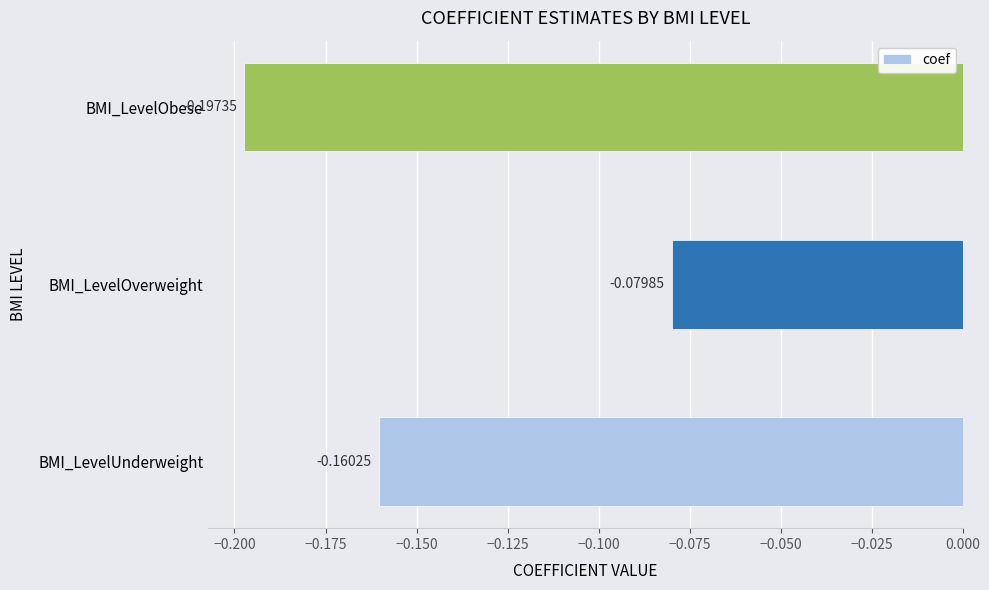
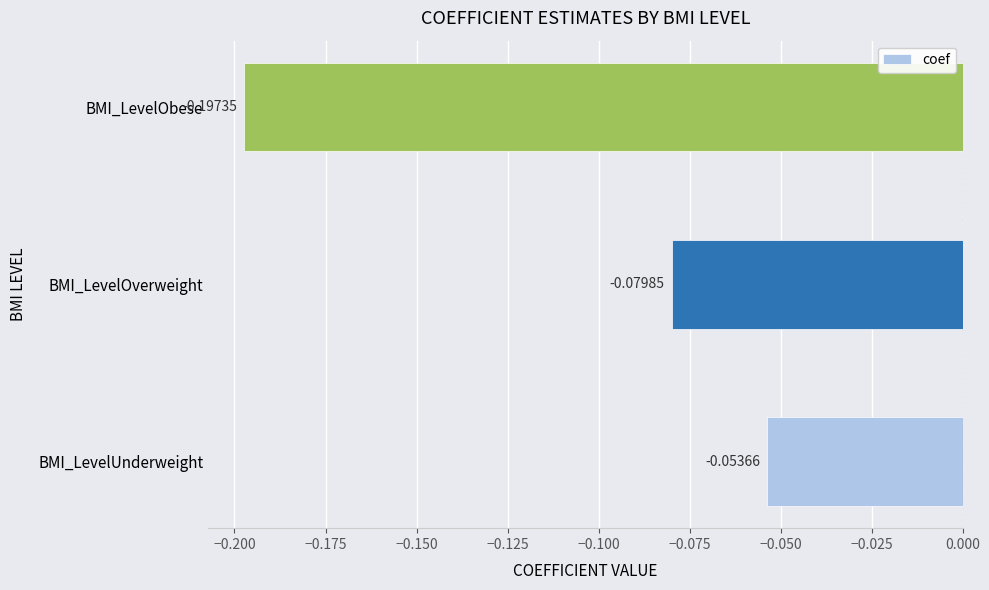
BMI_LevelUnderweight: -0.16025 -> -0.05366
